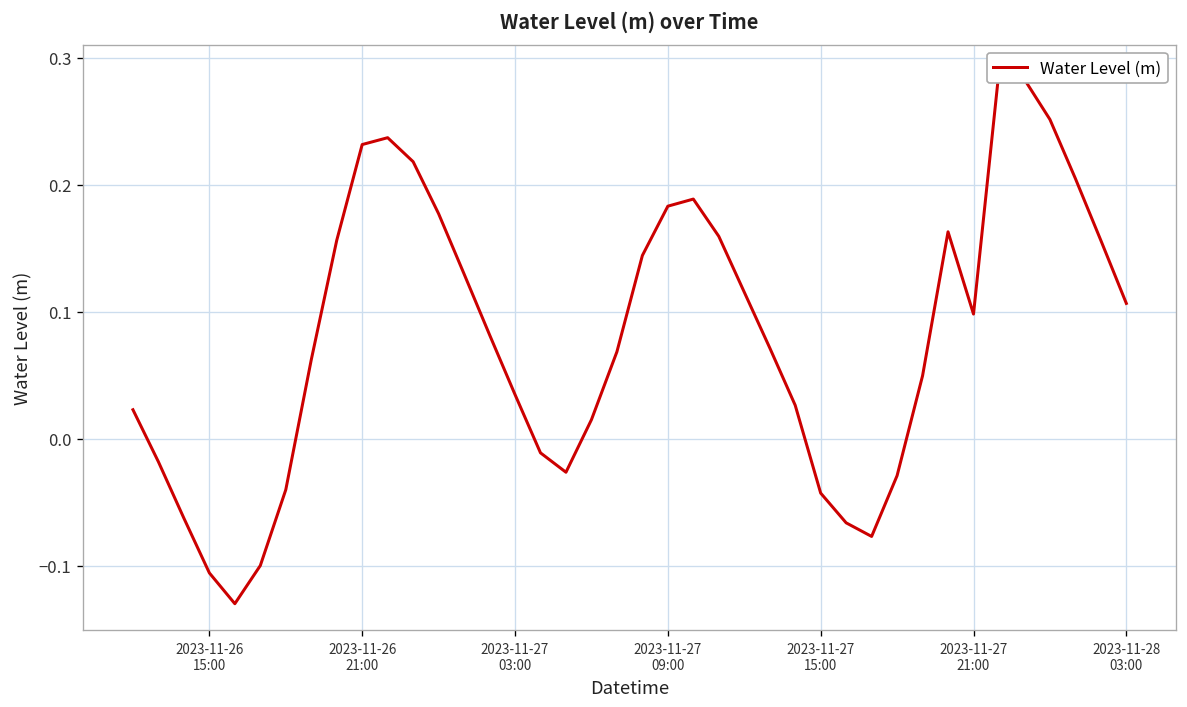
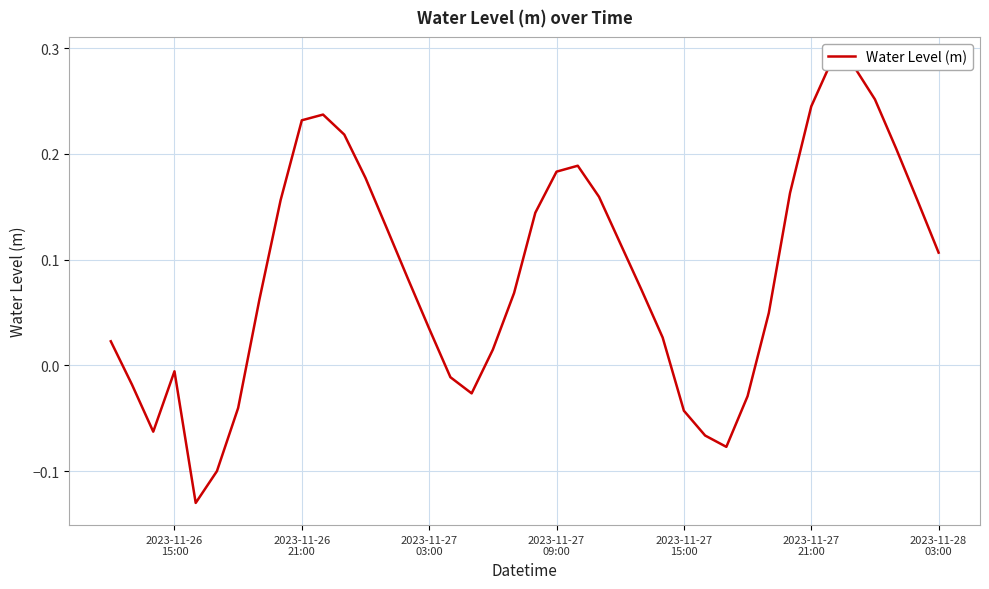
2023-11-26 15:00: -0.106 -> -0.006
2023-11-27 21:00: 0.098 -> 0.245
